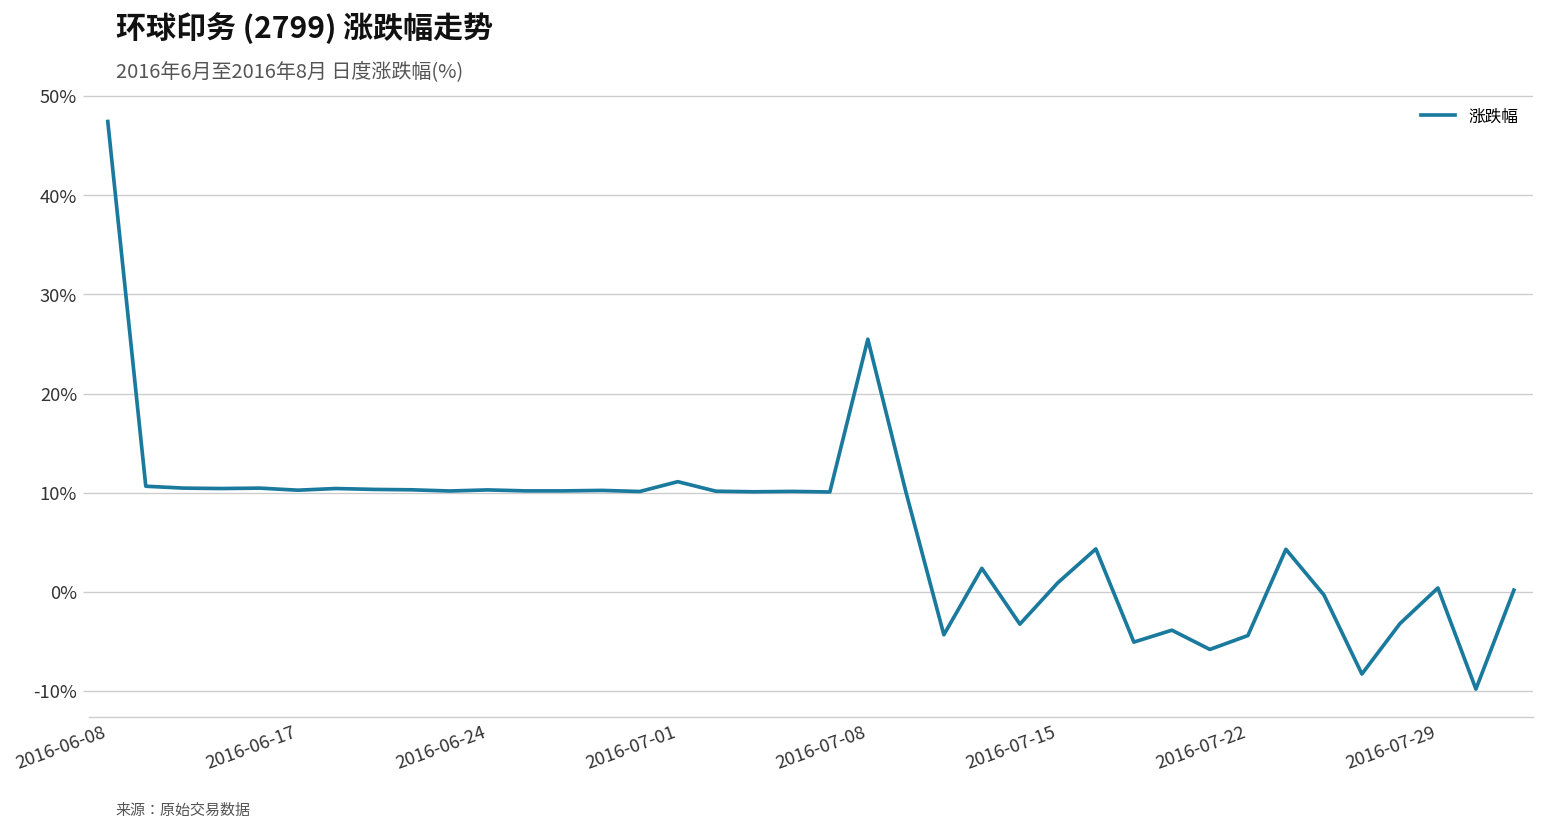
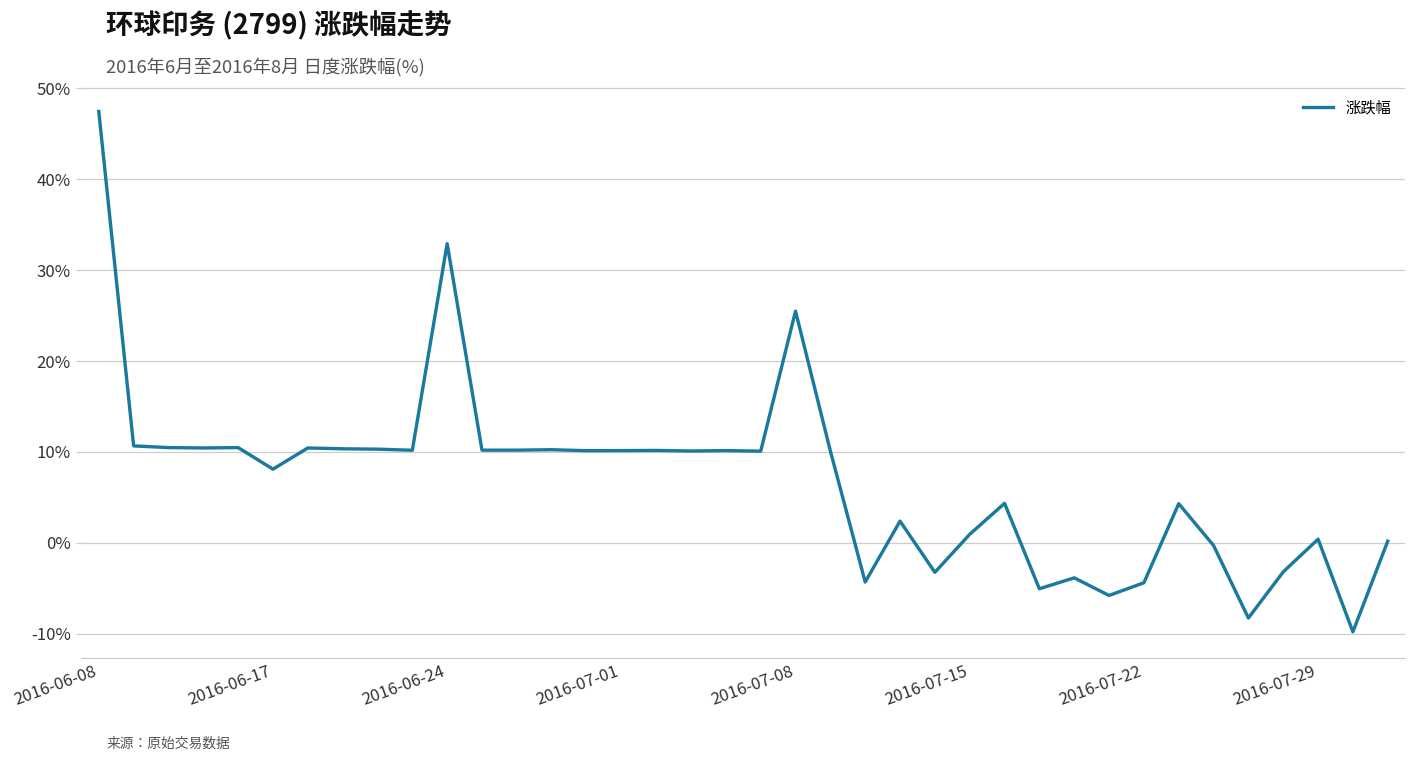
2016-06-17: 10% -> 8%
2016-06-24: 10% -> 33%
2016-07-01: 11% -> 10%
